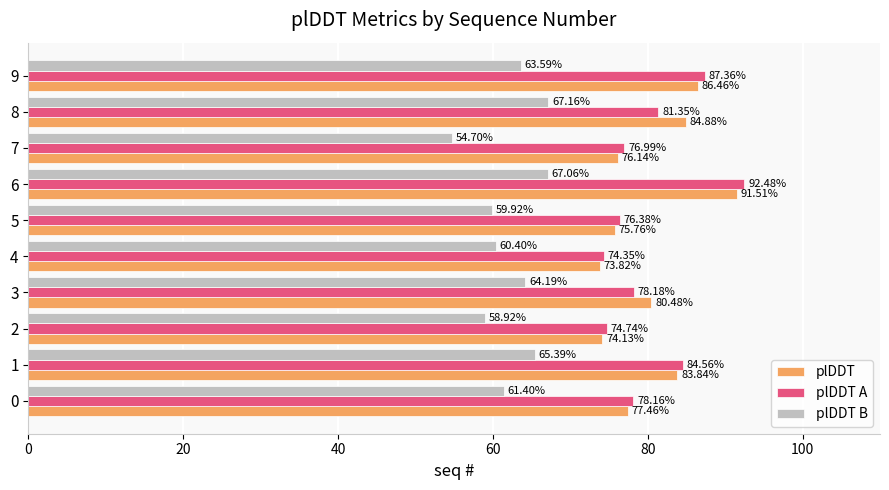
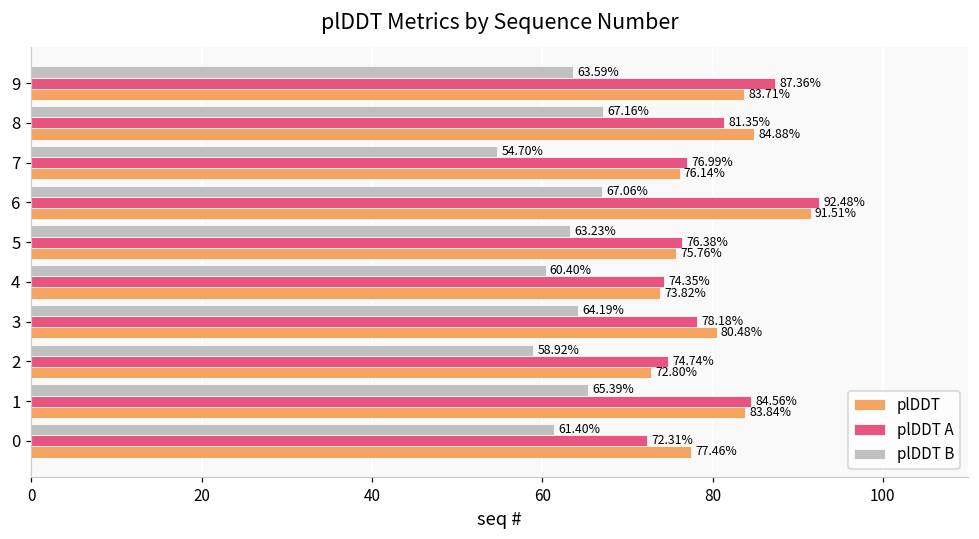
plDDT, 9: 86.46% -> 83.71%
plDDT B, 5: 59.92% -> 63.23%
plDDT, 2: 74.13% -> 72.80%
plDDT A, 0: 78.16% -> 72.31%
